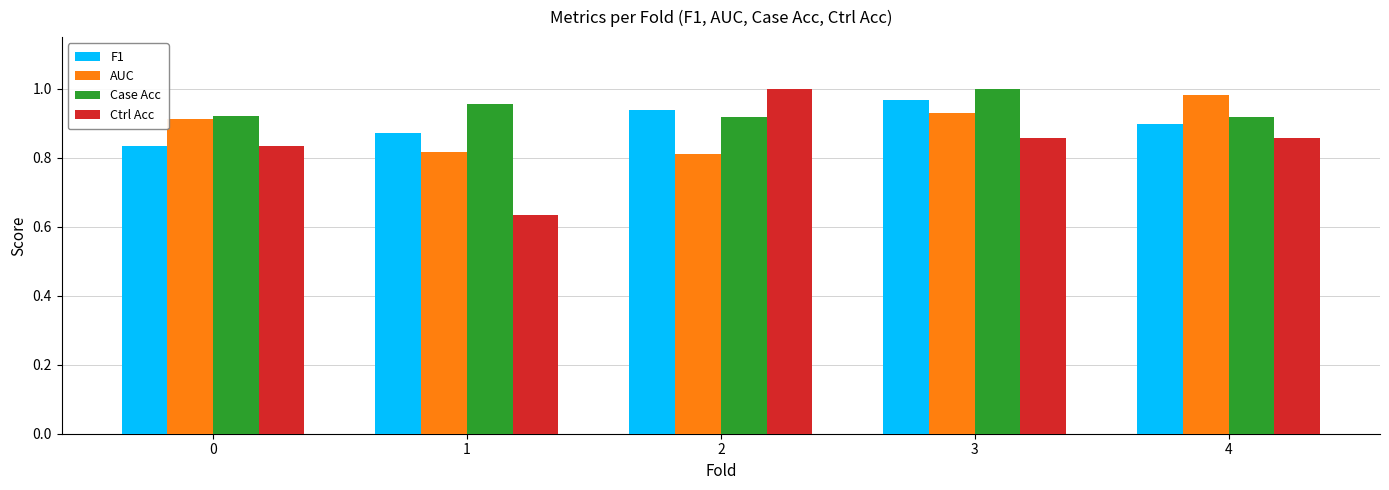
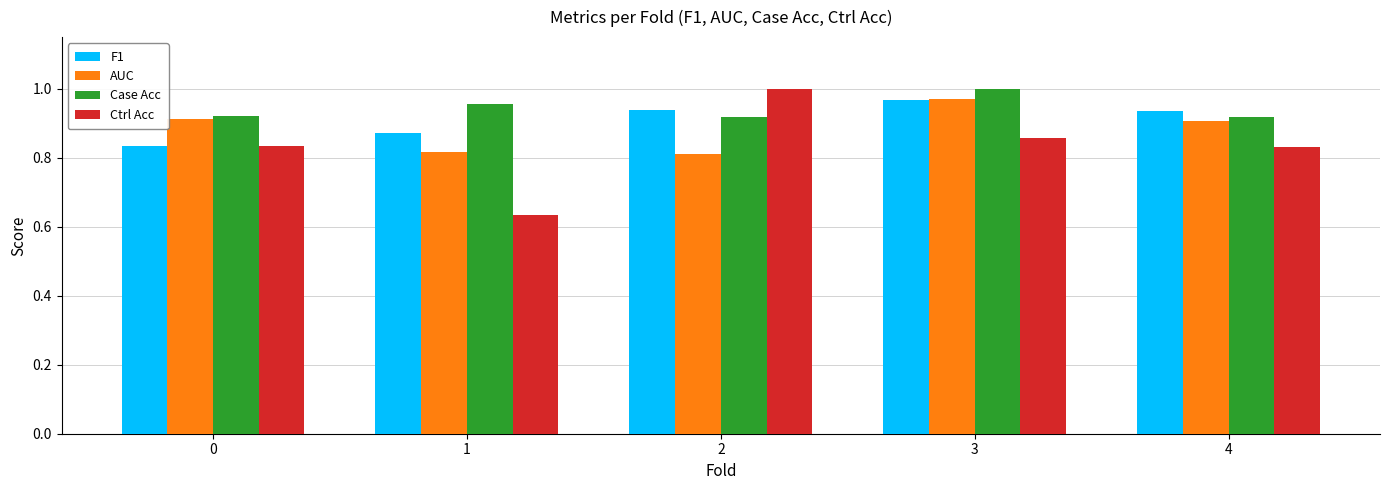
AUC, 3: 0.93 -> 0.97
F1, 4: 0.90 -> 0.94
AUC, 4: 0.98 -> 0.91
Ctrl Acc, 4: 0.86 -> 0.83
